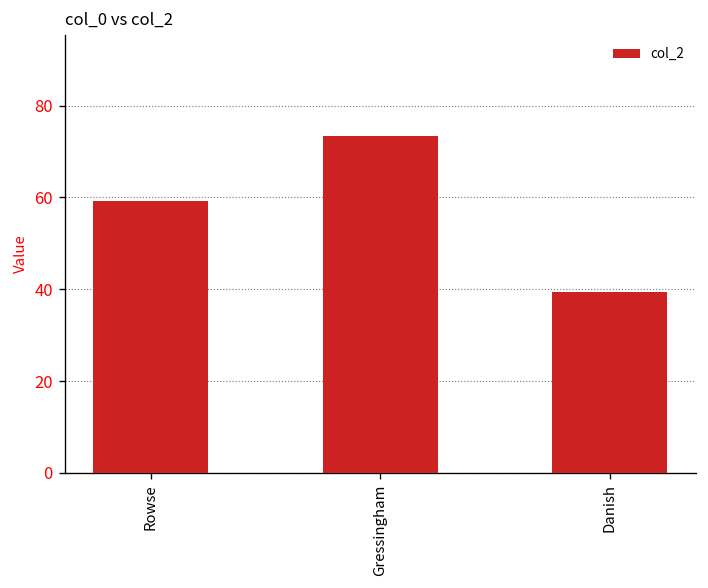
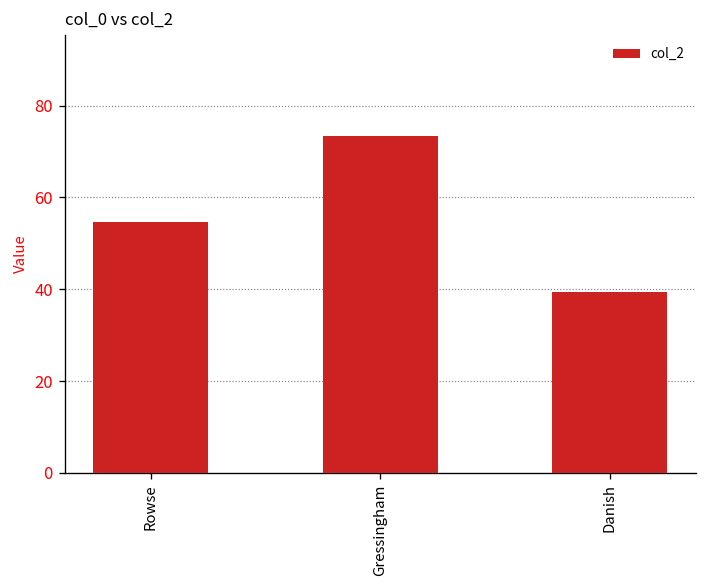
Rowse: 59 -> 55
